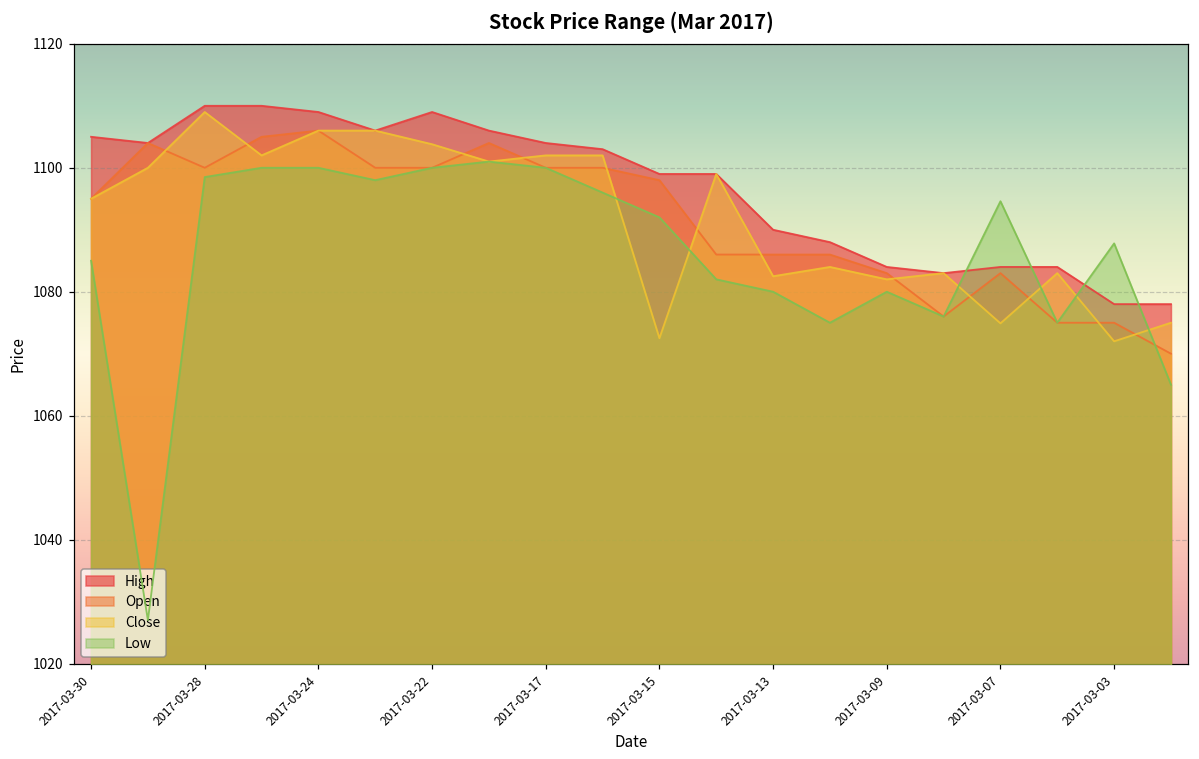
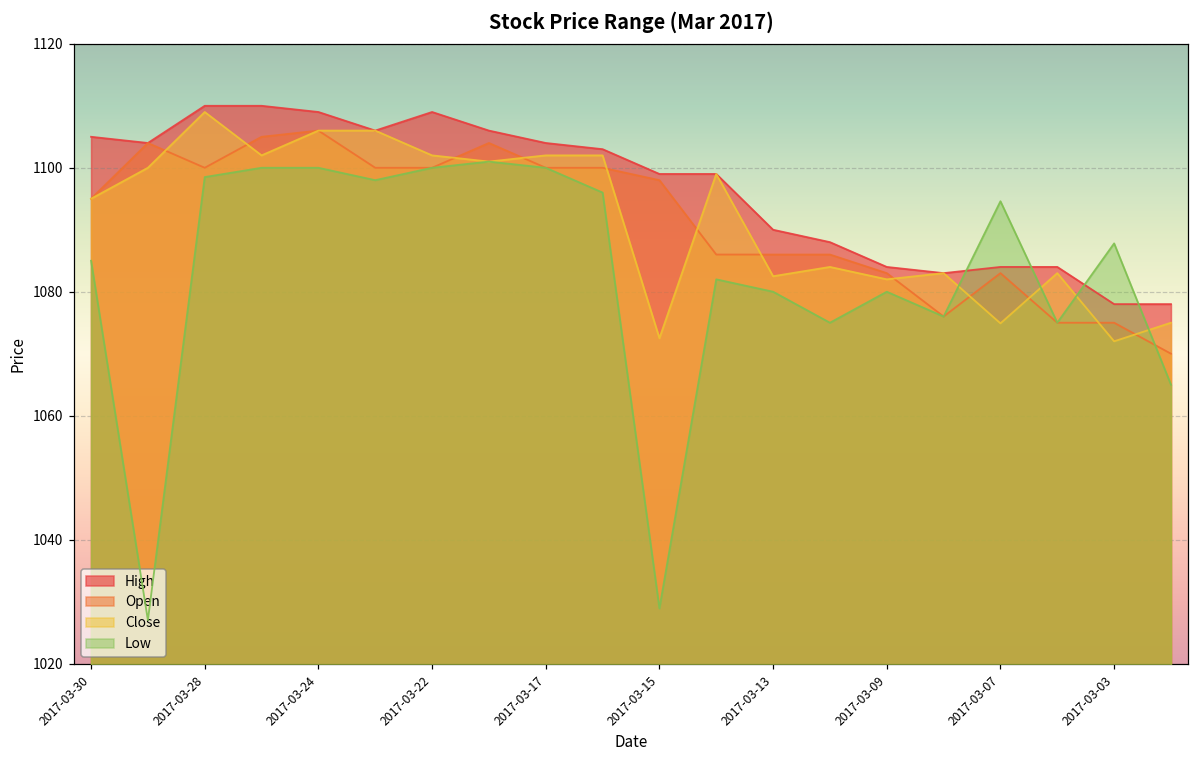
Close, 2017-03-22: 1104 -> 1102
Low, 2017-03-15: 1092 -> 1029
